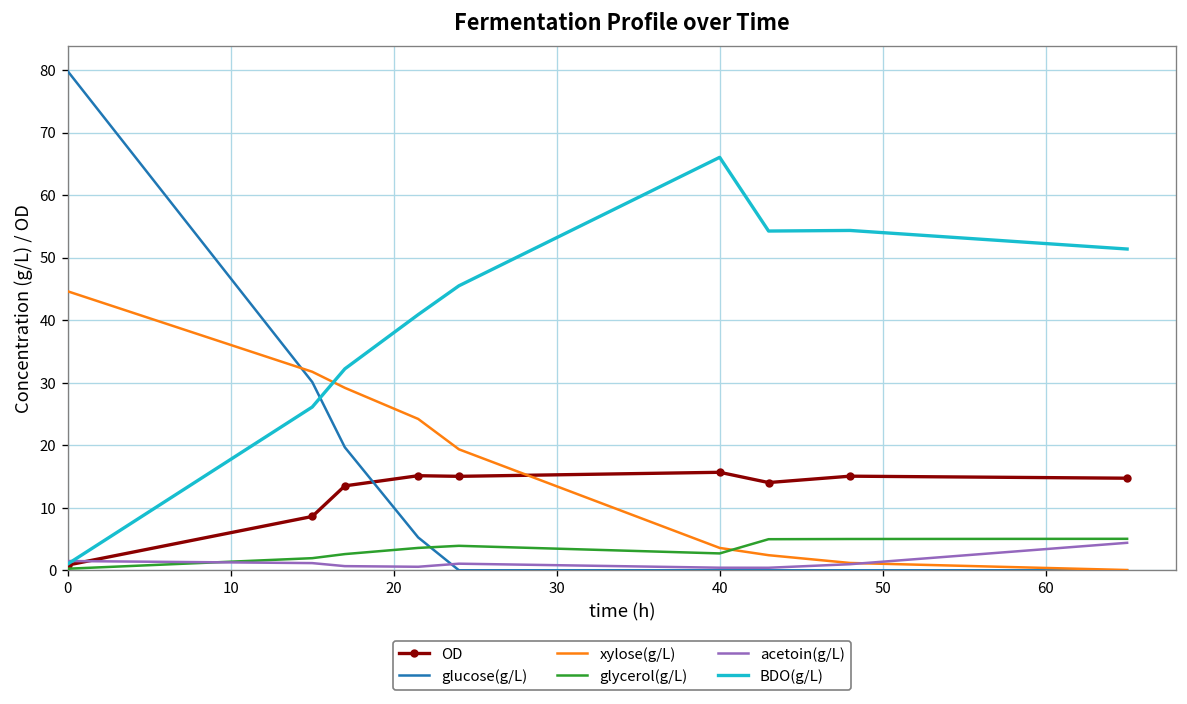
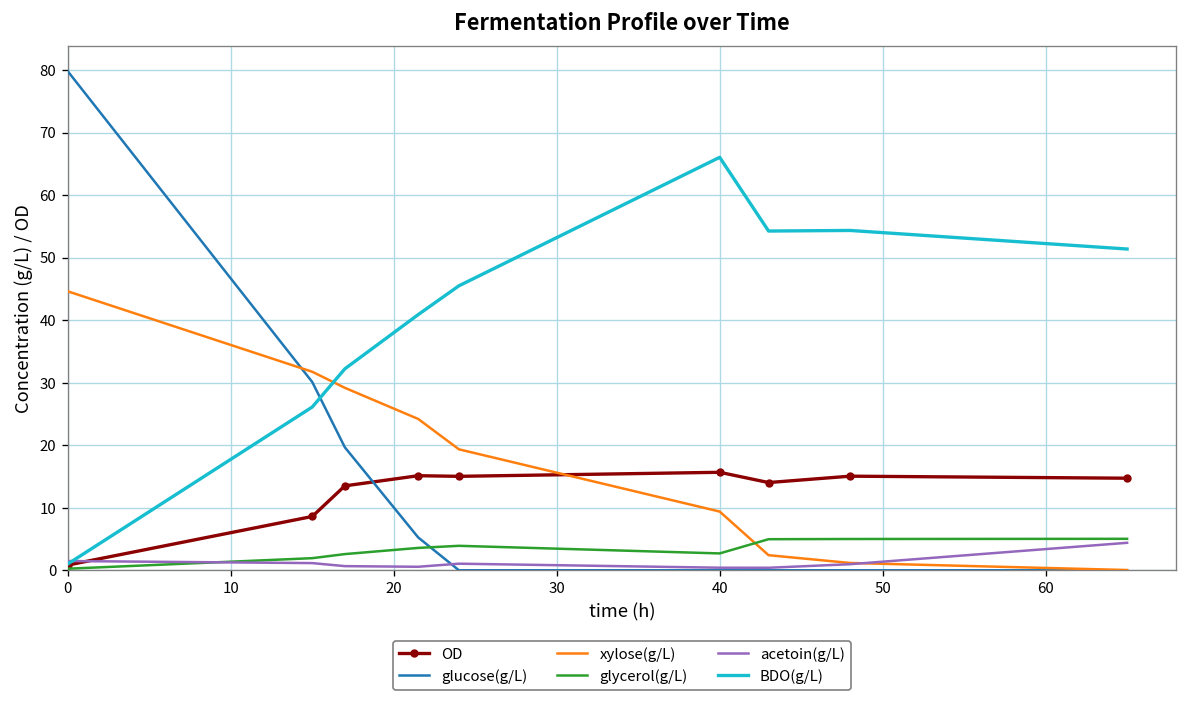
xylose(g/L), 40: 4 -> 9
